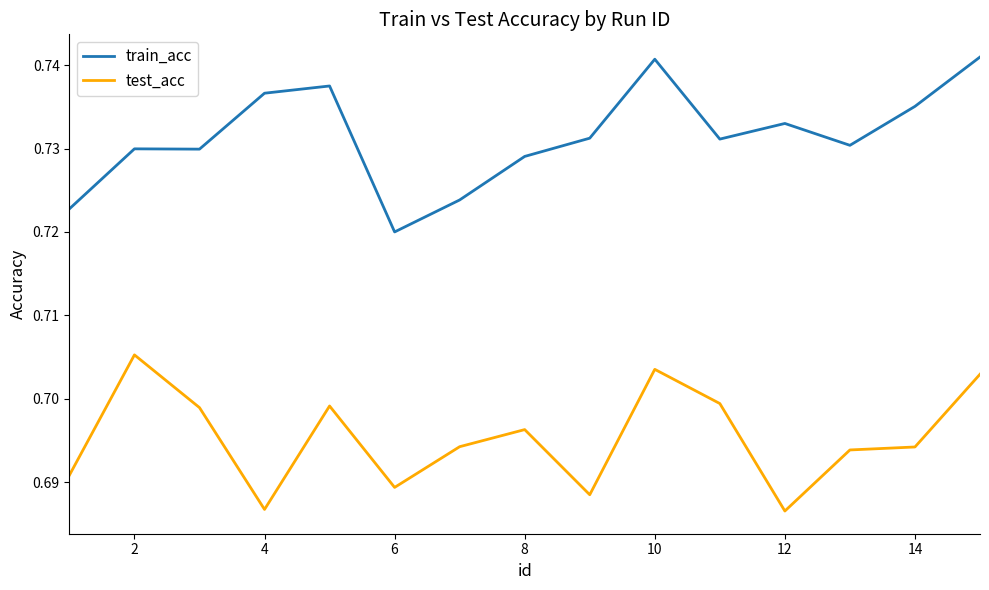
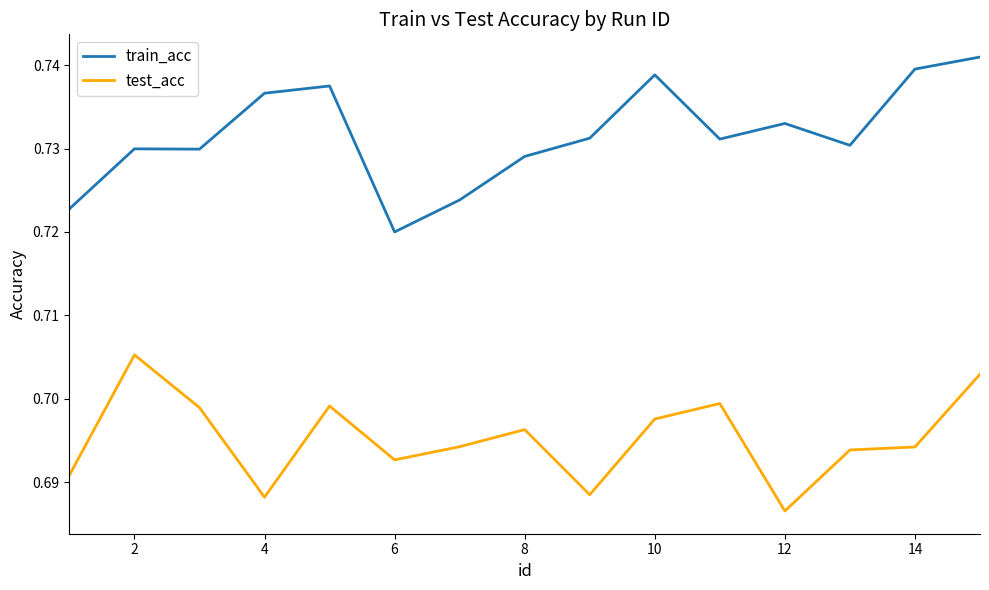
test_acc, 4: 0.687 -> 0.688
test_acc, 6: 0.689 -> 0.693
train_acc, 10: 0.741 -> 0.739
test_acc, 10: 0.704 -> 0.698
train_acc, 14: 0.735 -> 0.740
